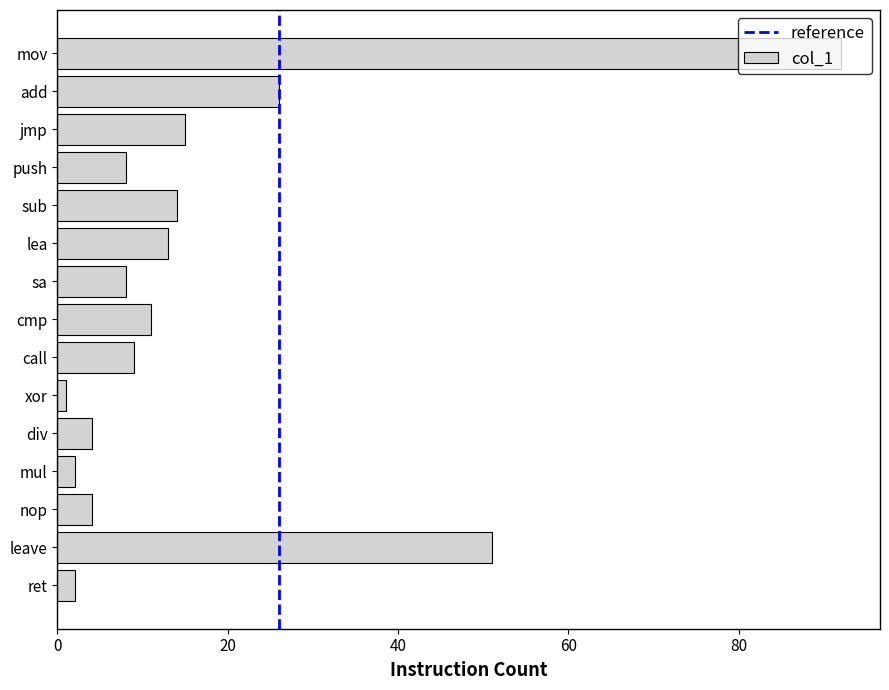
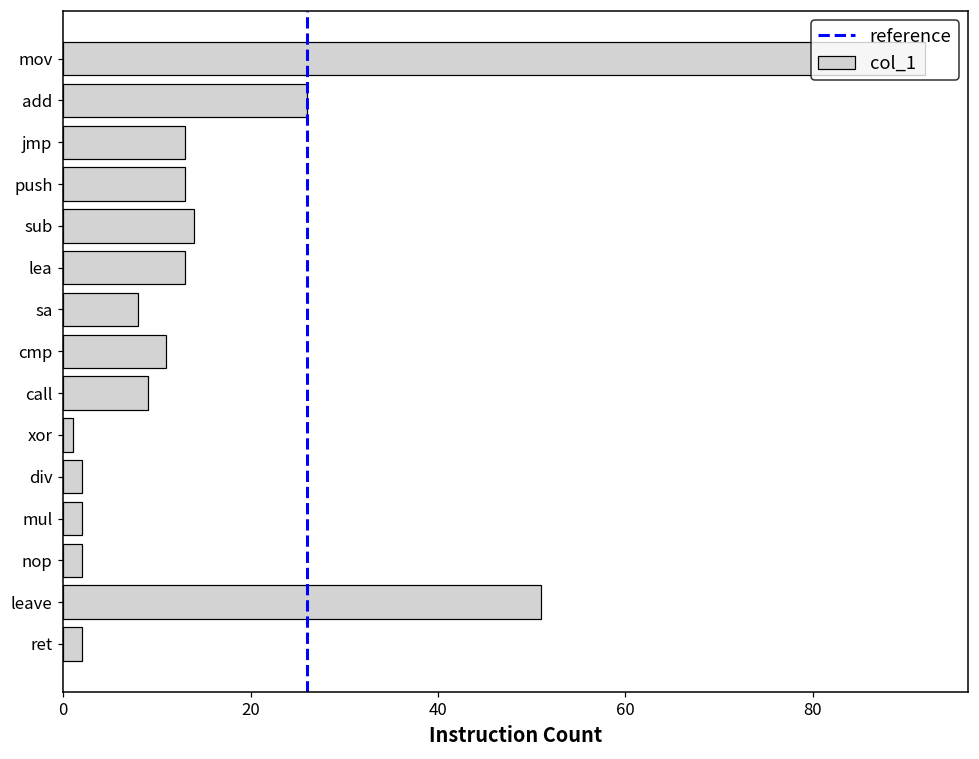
jmp: 15 -> 13
push: 8 -> 13
div: 4 -> 2
nop: 4 -> 2
